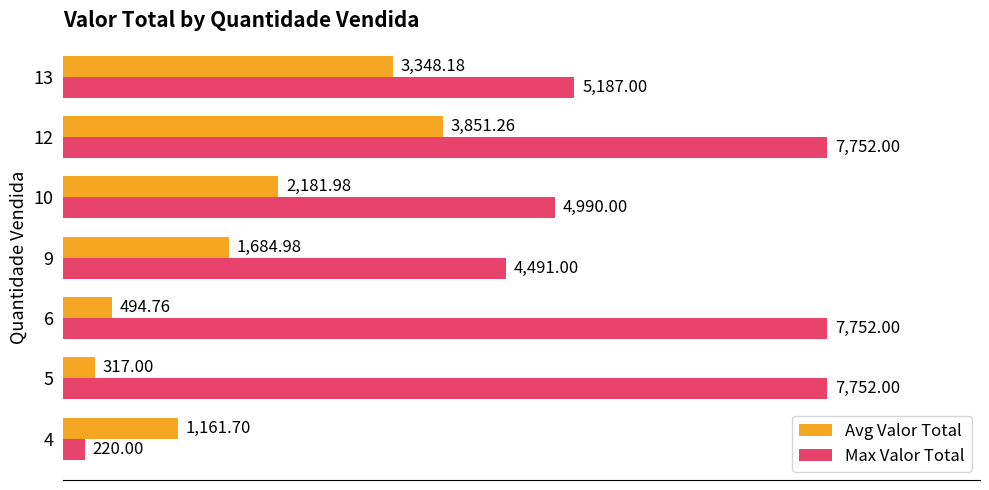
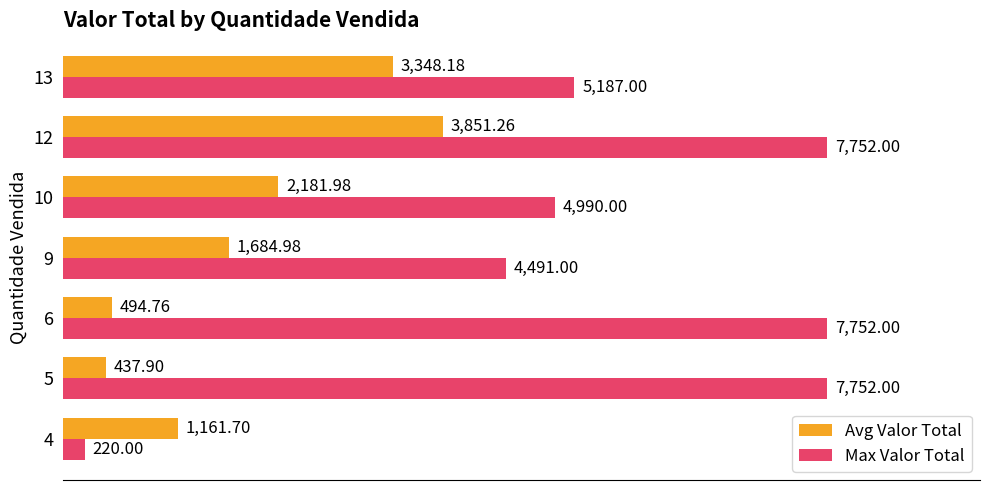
Avg Valor Total, 5: 317.00 -> 437.90
